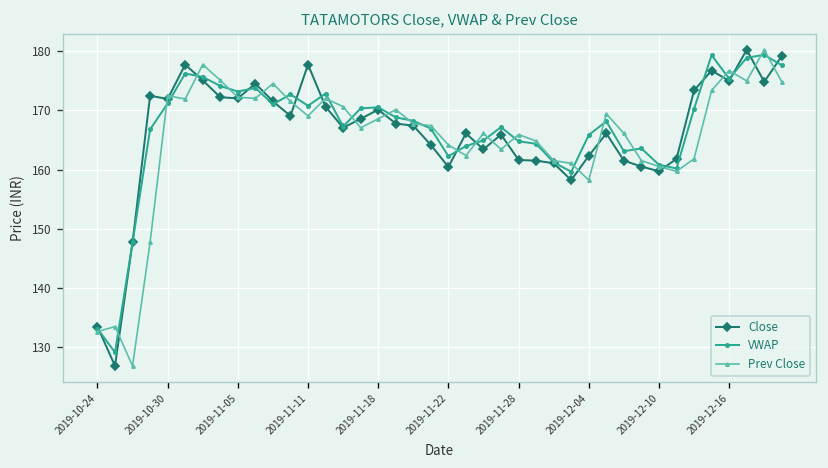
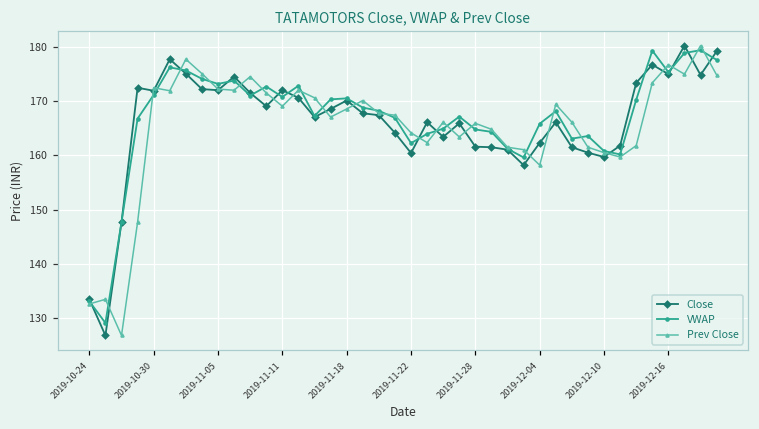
Close, 2019-11-11: 178 -> 172
